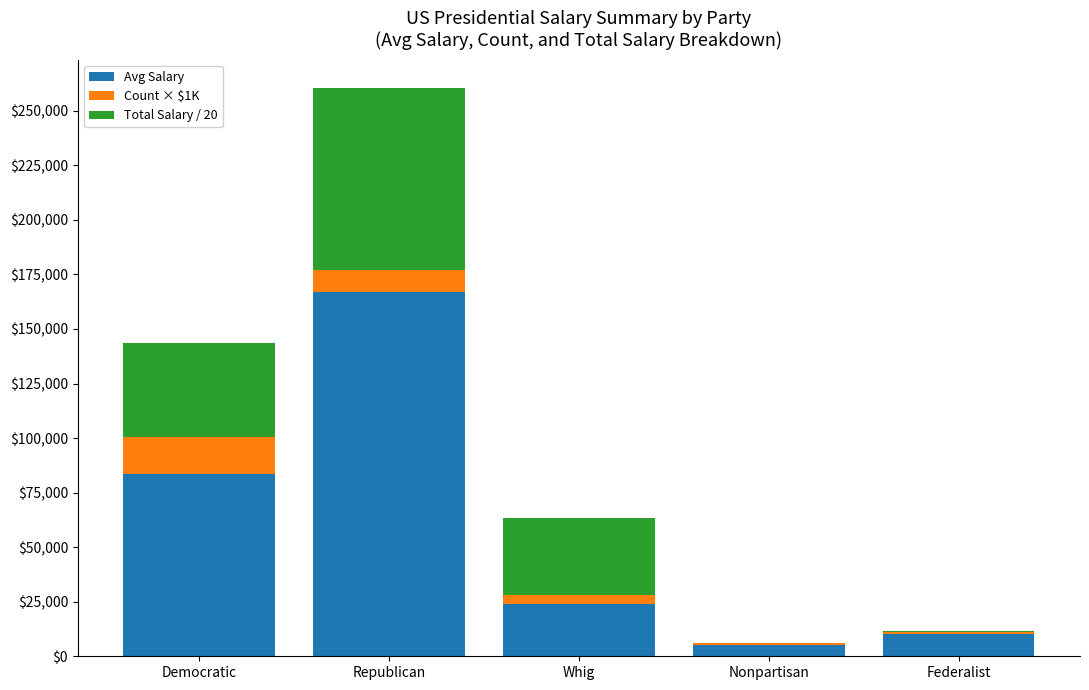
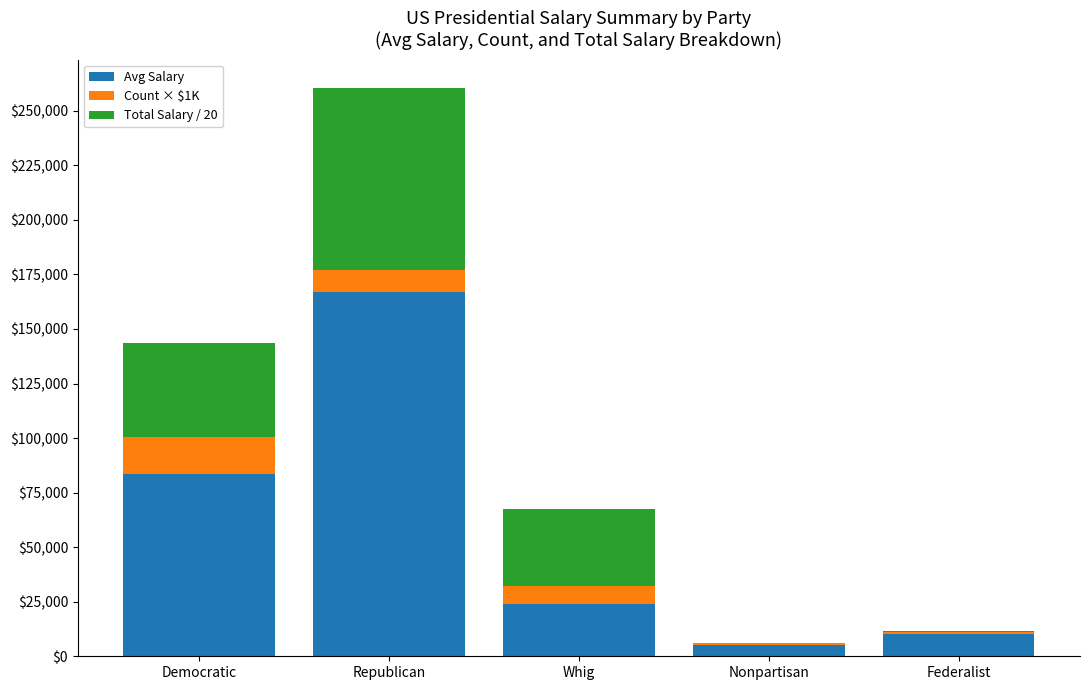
Count × $1K, Whig: $4,000 -> $8,000
